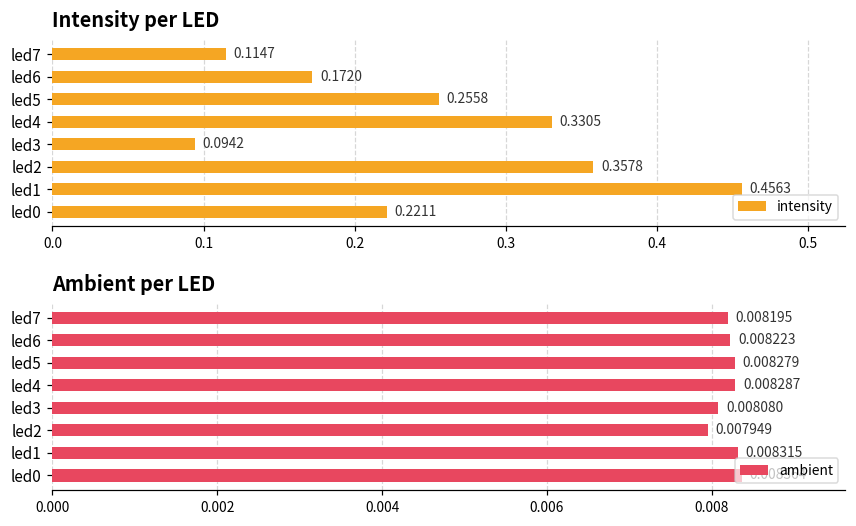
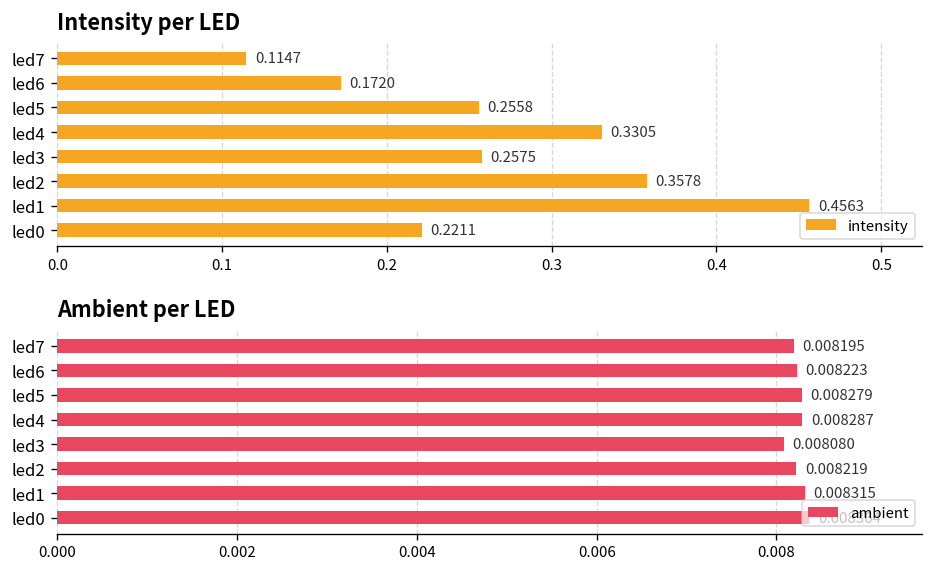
Intensity per LED, led3: 0.0942 -> 0.2575
Ambient per LED, led2: 0.007949 -> 0.008219
